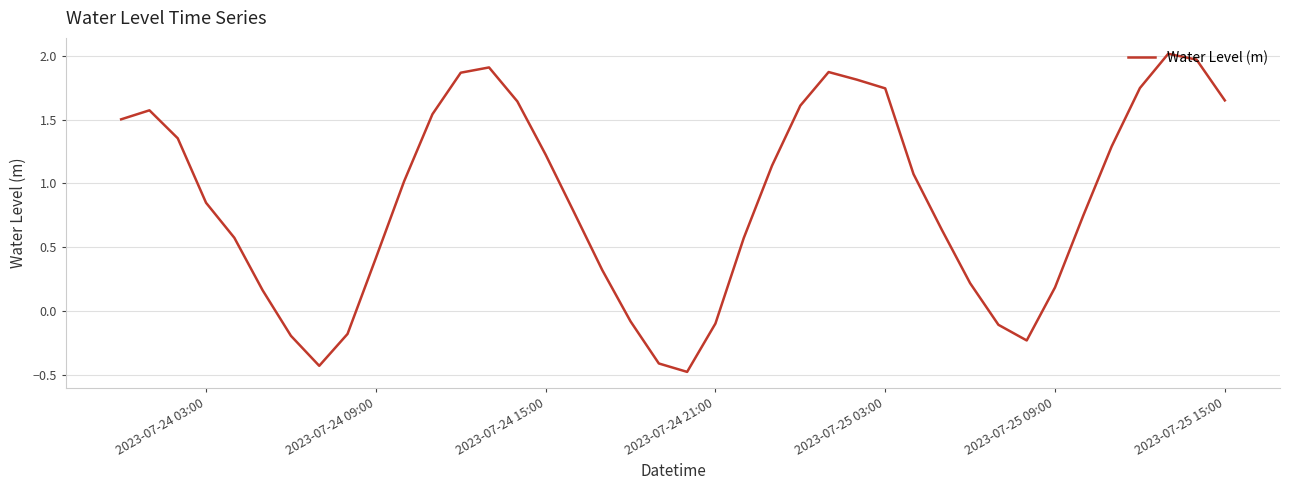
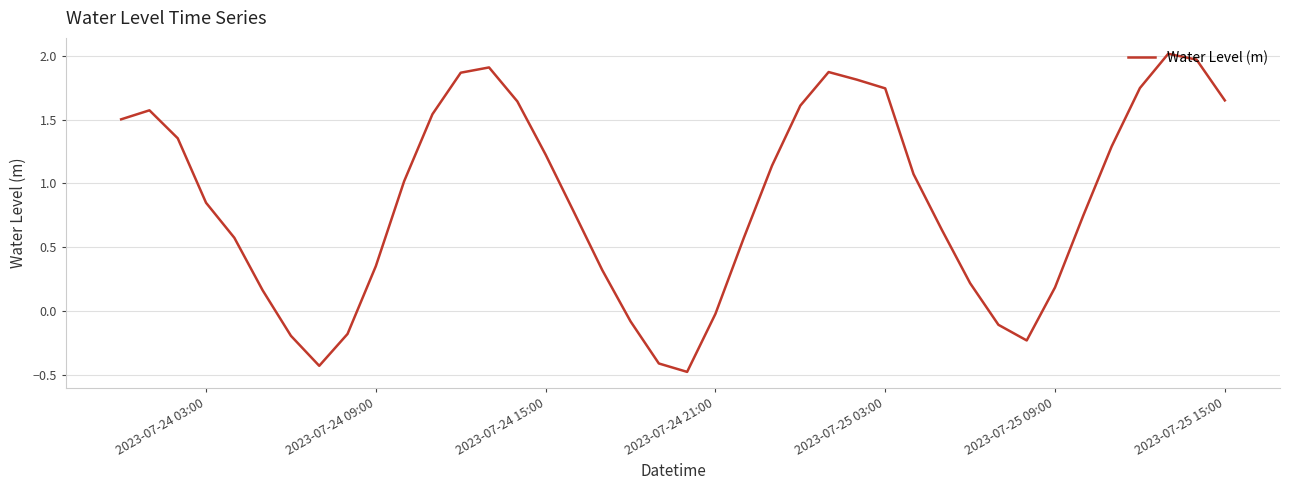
2023-07-24 09:00: 0.42 -> 0.35
2023-07-24 21:00: -0.10 -> -0.02
